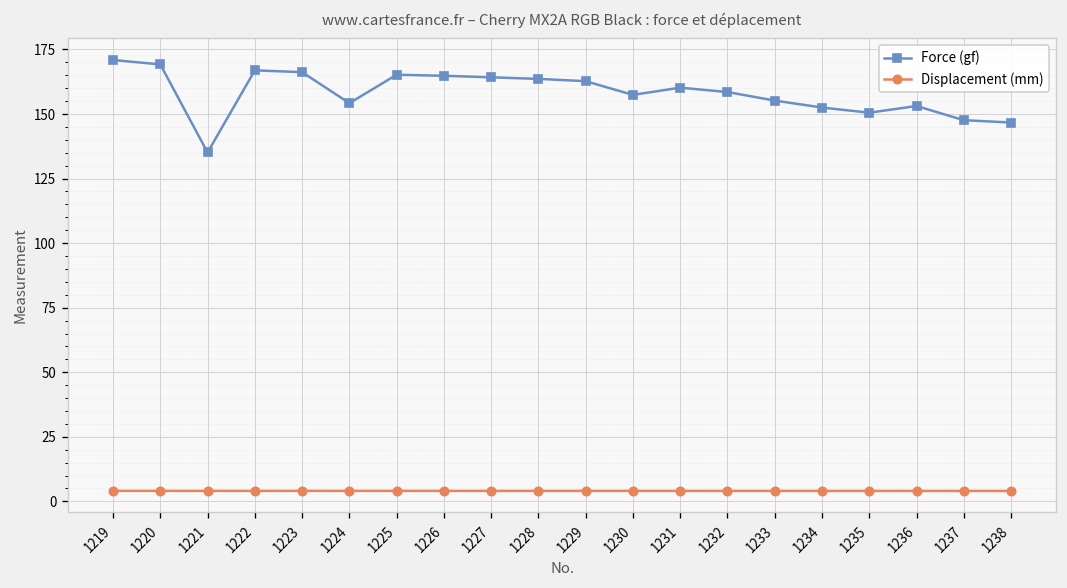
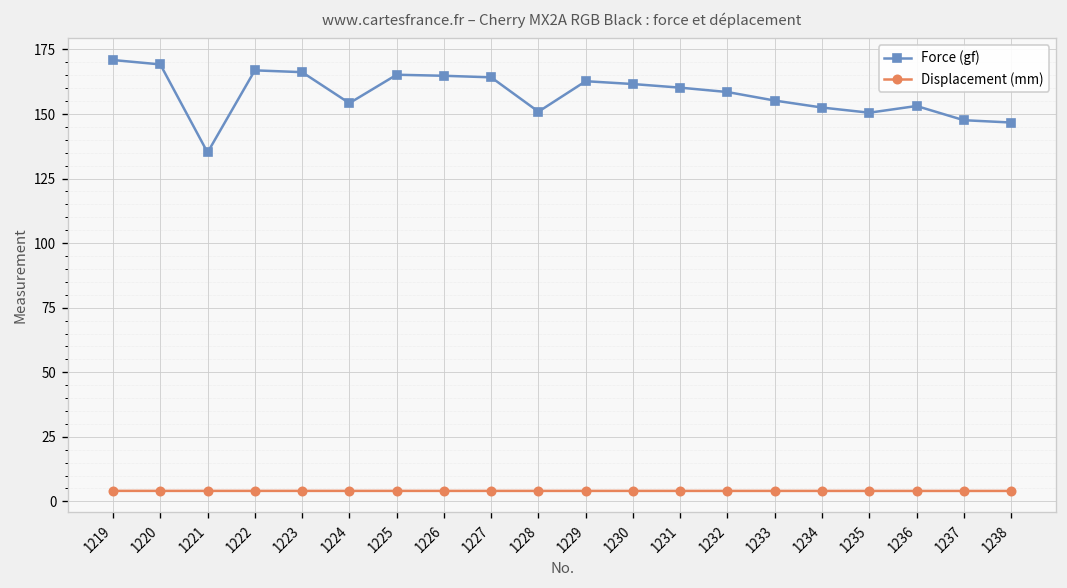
Force (gf), 1228: 164 -> 151
Force (gf), 1230: 157 -> 162
